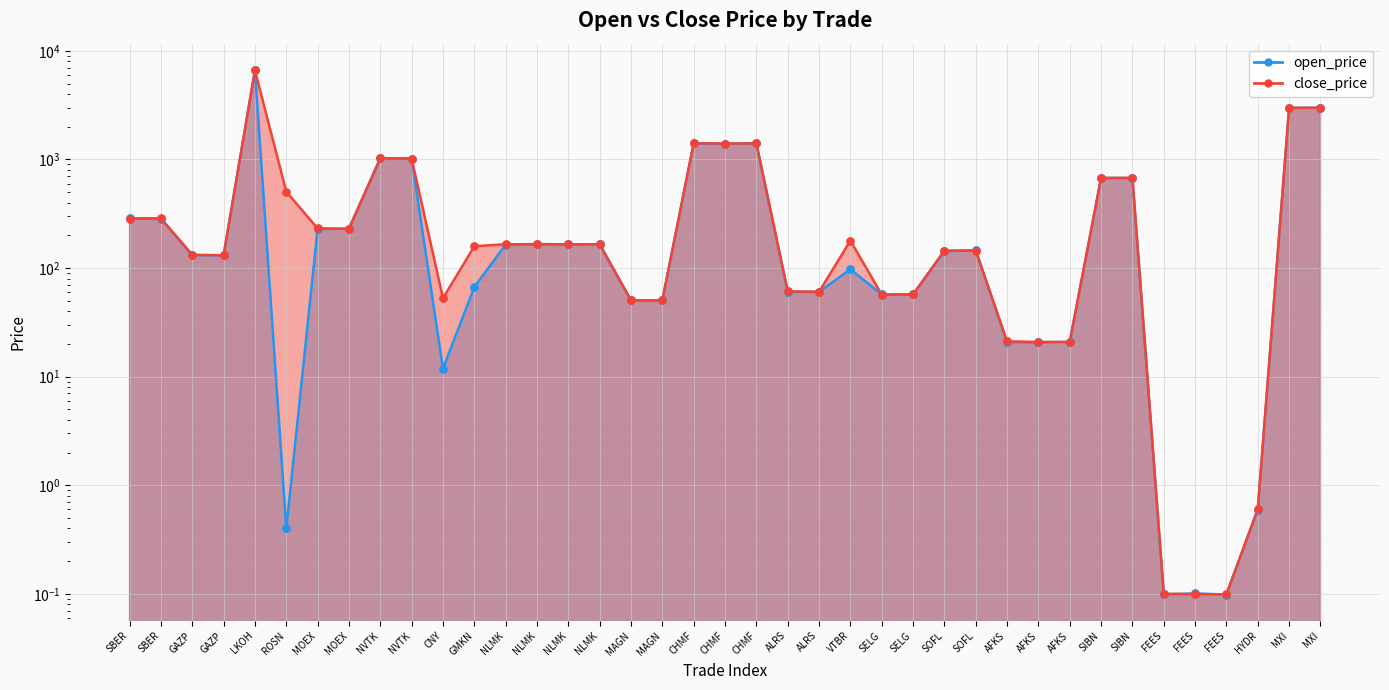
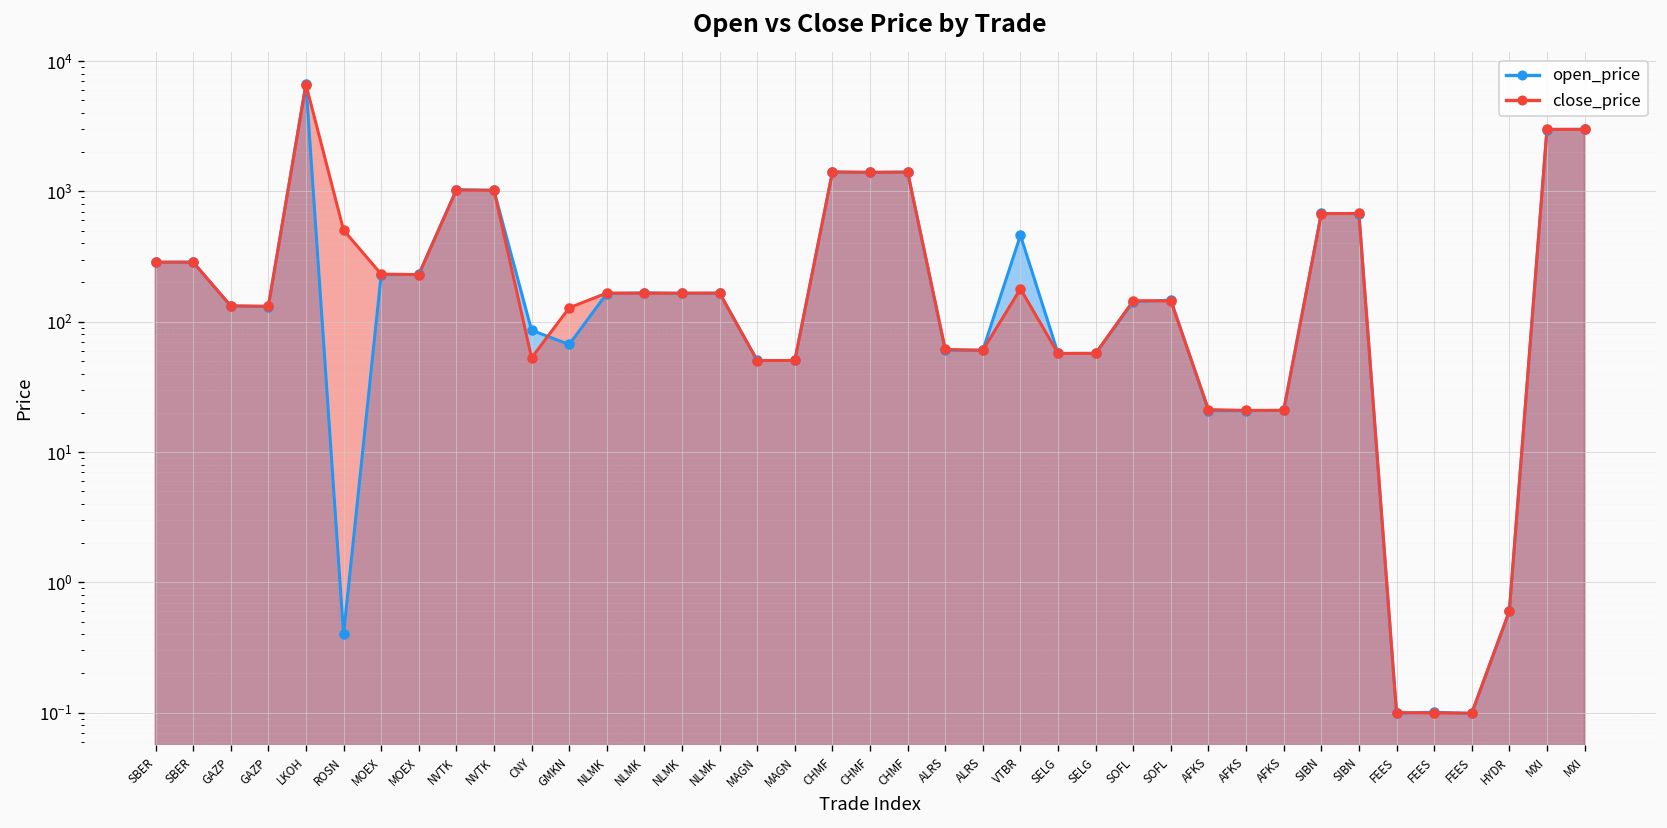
open_price, CNY: 12 -> 90
close_price, GMKN: 160 -> 130
open_price, VTBR: 100 -> 460
